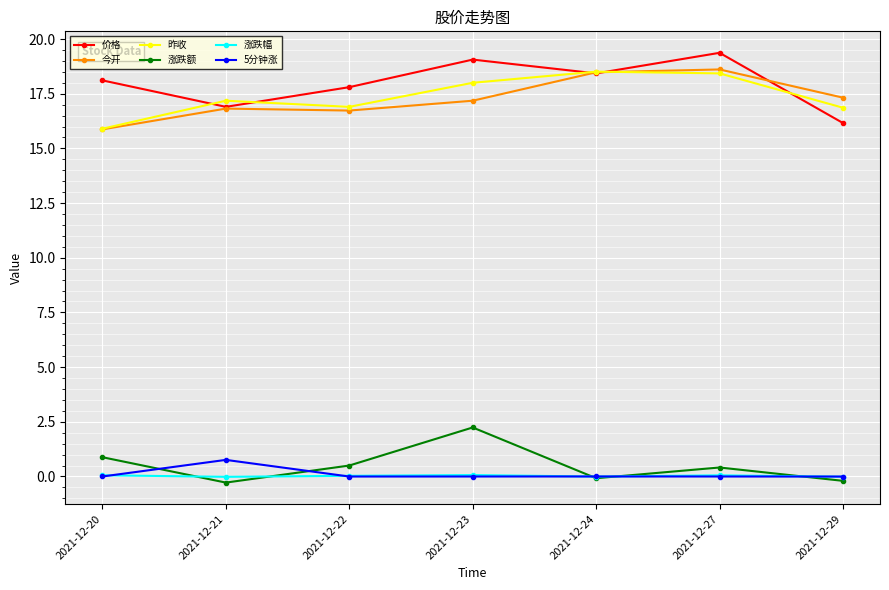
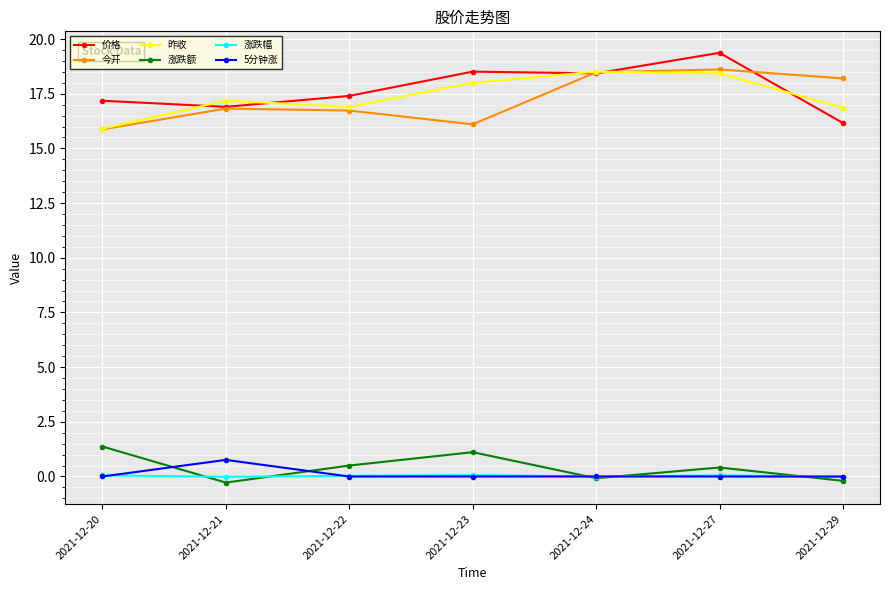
价格, 2021-12-20: 18.1 -> 17.2
涨跌额, 2021-12-20: 0.9 -> 1.4
价格, 2021-12-22: 17.8 -> 17.4
价格, 2021-12-23: 19.1 -> 18.5
今开, 2021-12-23: 17.2 -> 16.1
涨跌额, 2021-12-23: 2.2 -> 1.1
今开, 2021-12-29: 17.3 -> 18.2
